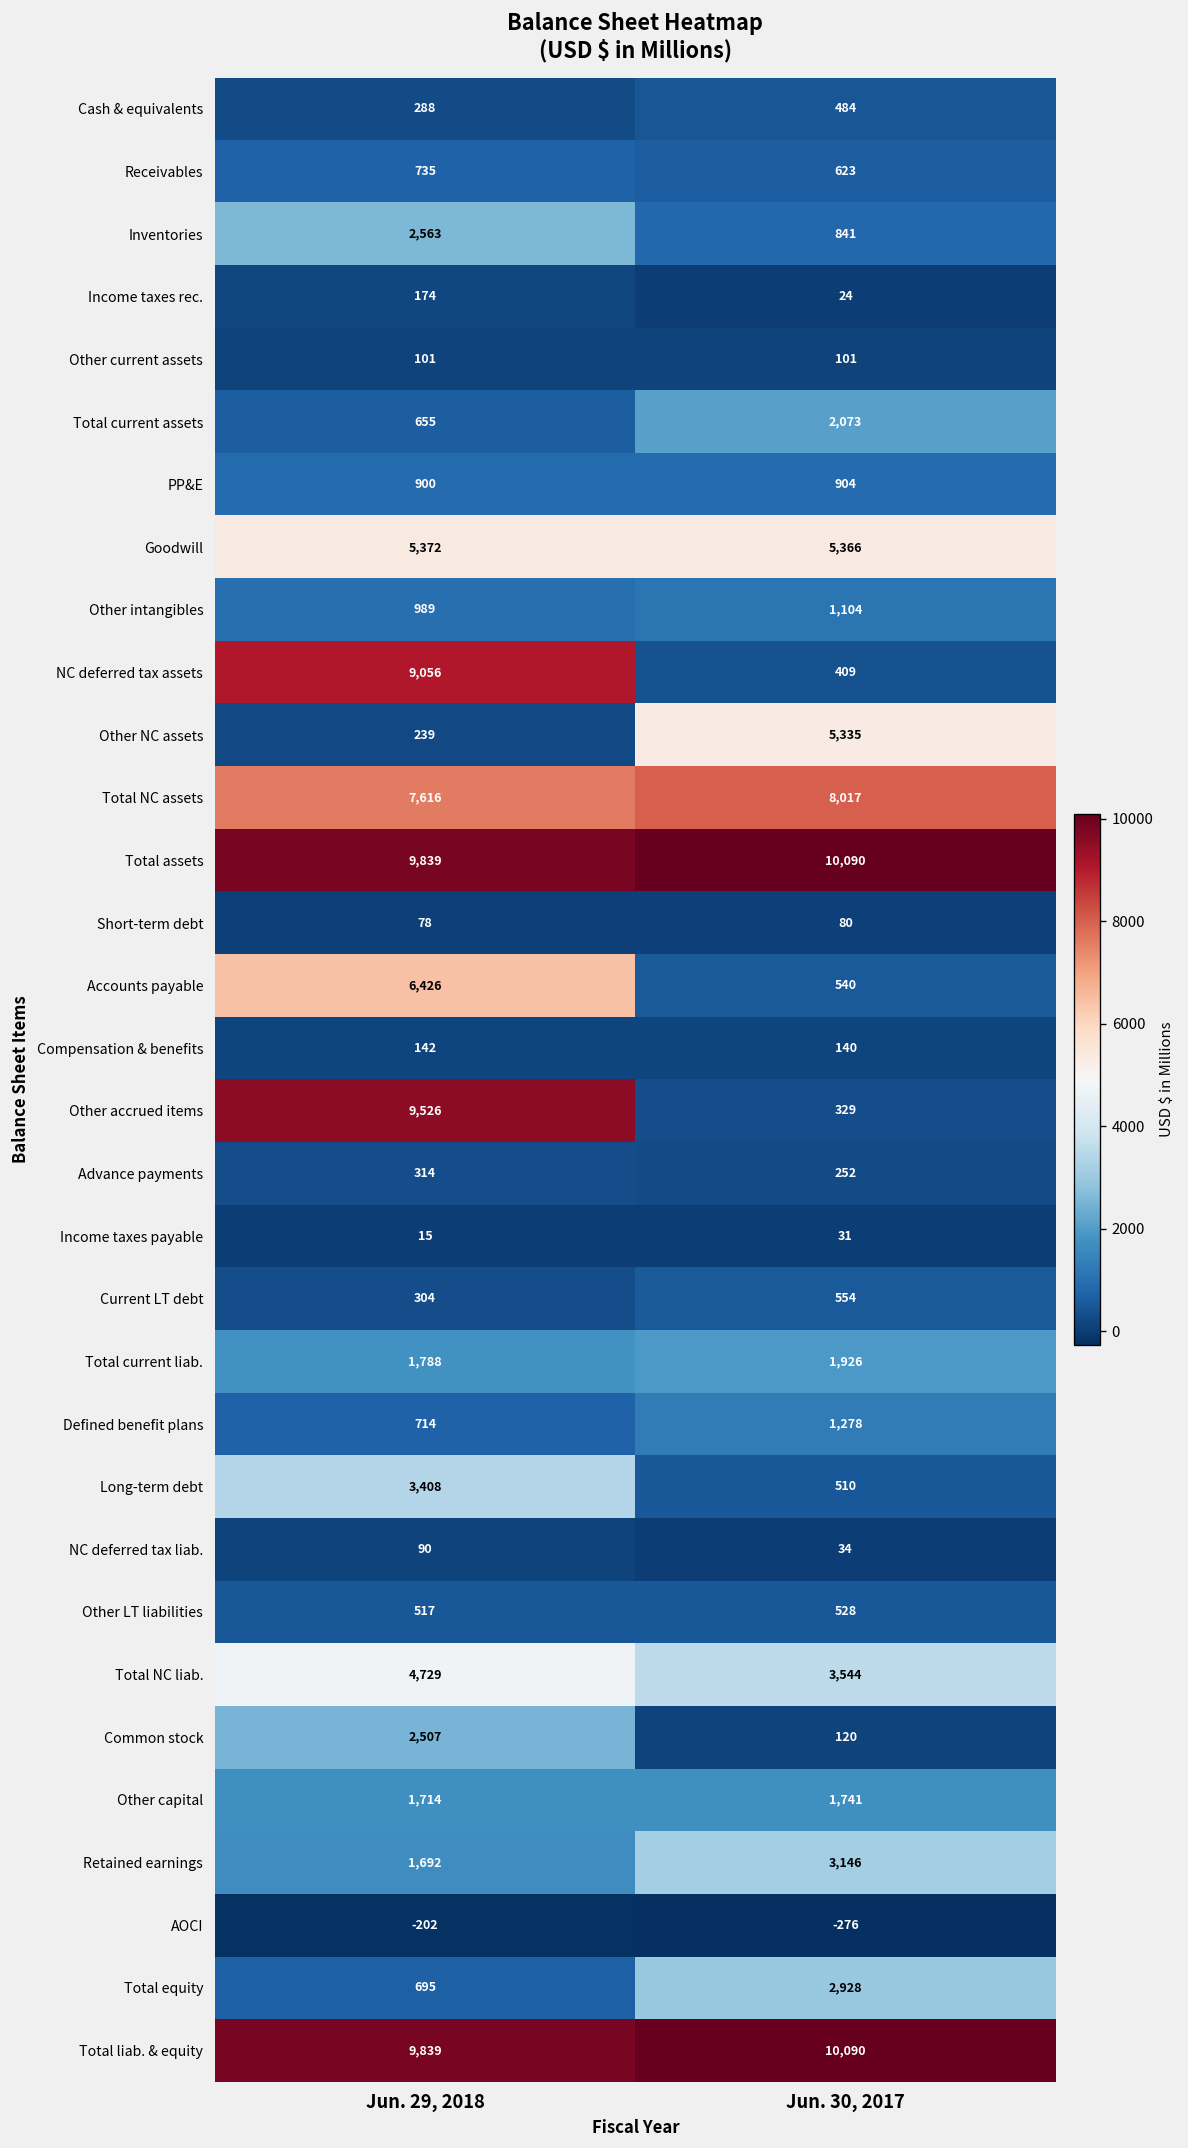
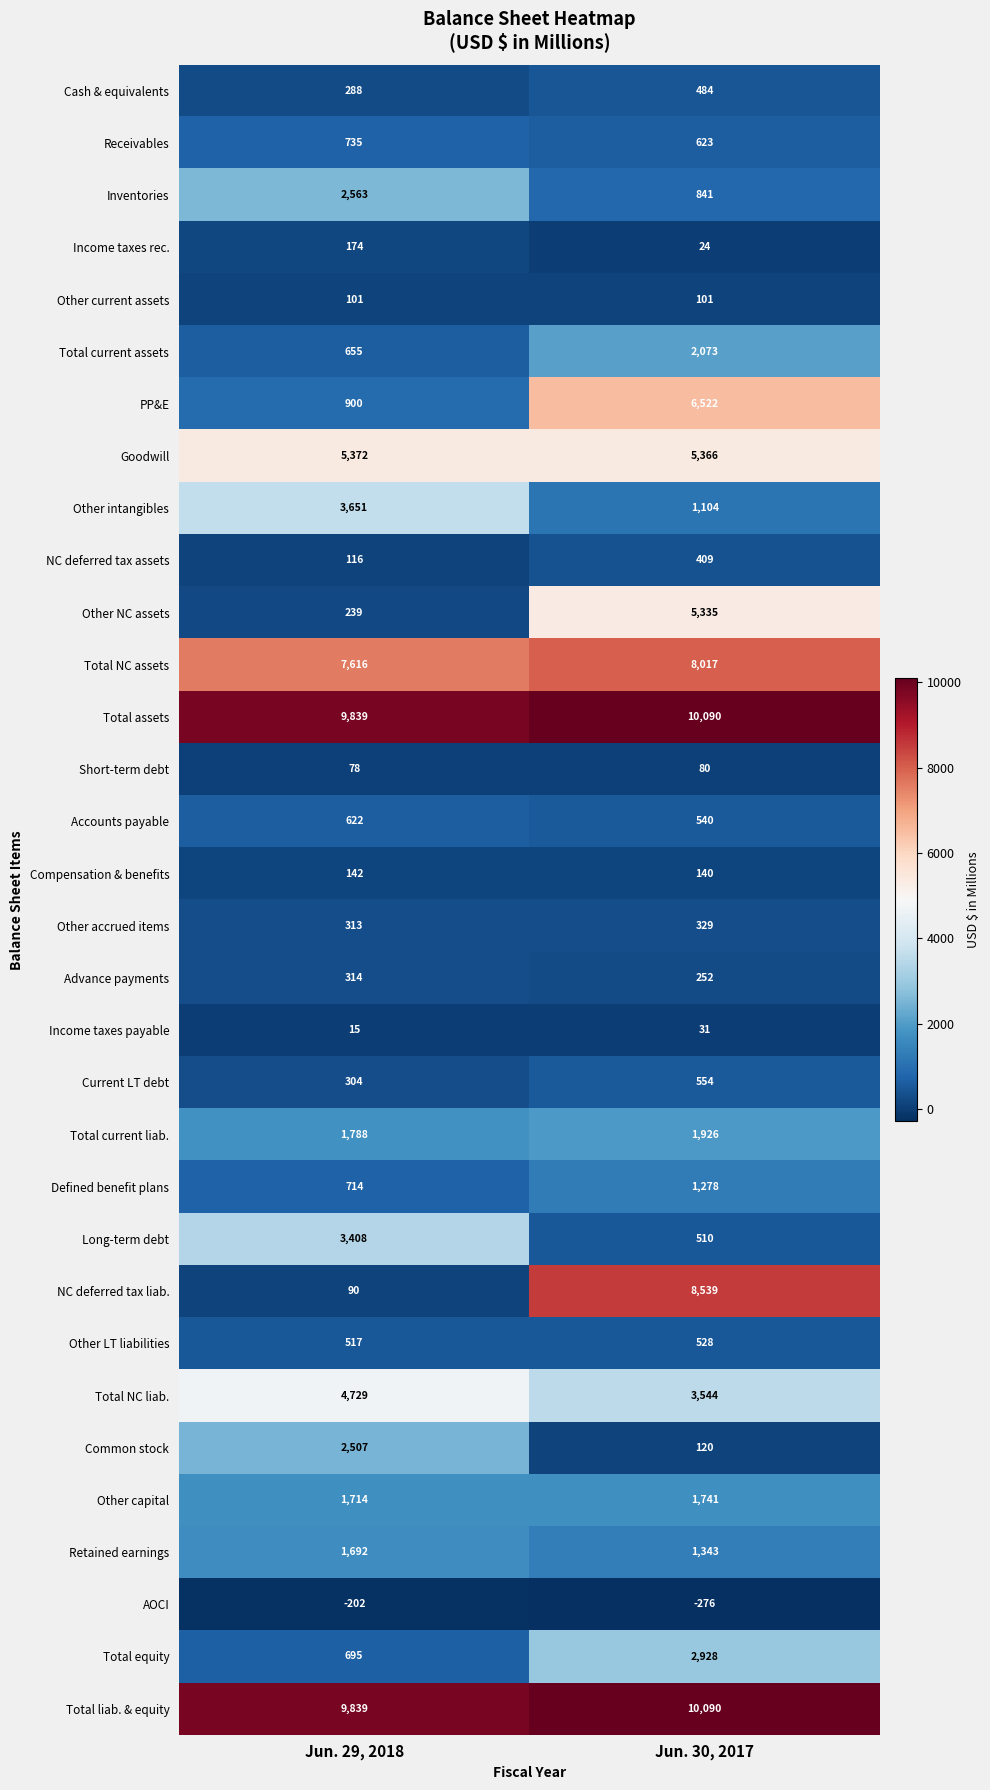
PP&E, Jun. 30, 2017: 904 -> 6,522
Other intangibles, Jun. 29, 2018: 989 -> 3,651
NC deferred tax assets, Jun. 29, 2018: 9,056 -> 116
Accounts payable, Jun. 29, 2018: 6,426 -> 622
Other accrued items, Jun. 29, 2018: 9,526 -> 313
NC deferred tax liab., Jun. 30, 2017: 34 -> 8,539
Retained earnings, Jun. 30, 2017: 3,146 -> 1,343
